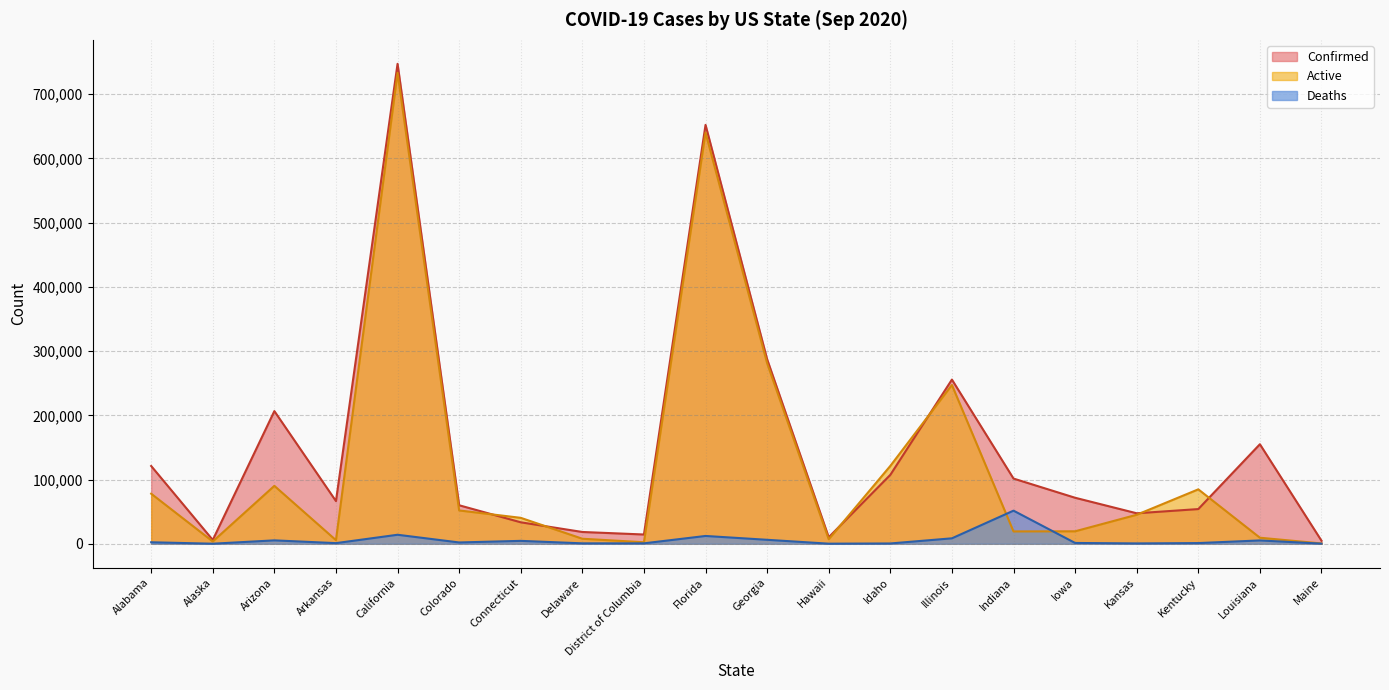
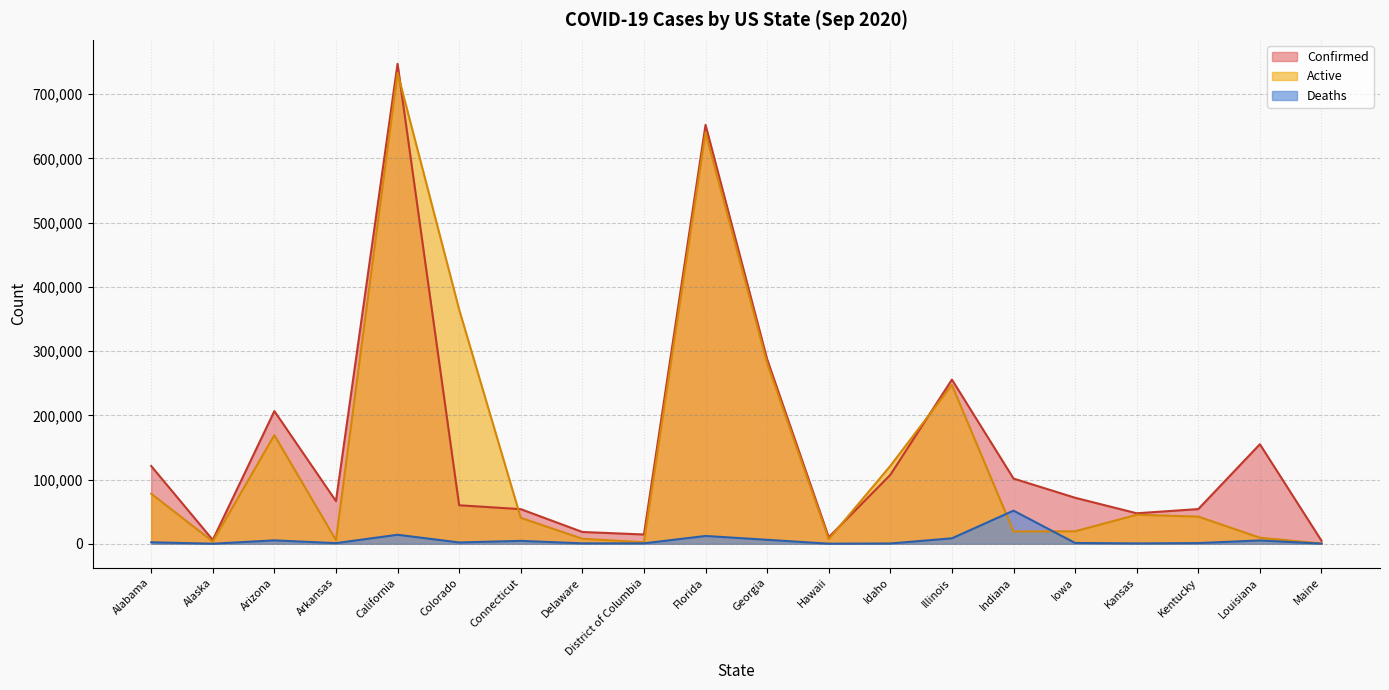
Active, Arizona: 90,000 -> 170,000
Active, Colorado: 50,000 -> 360,000
Confirmed, Connecticut: 30,000 -> 50,000
Active, Kentucky: 80,000 -> 40,000
